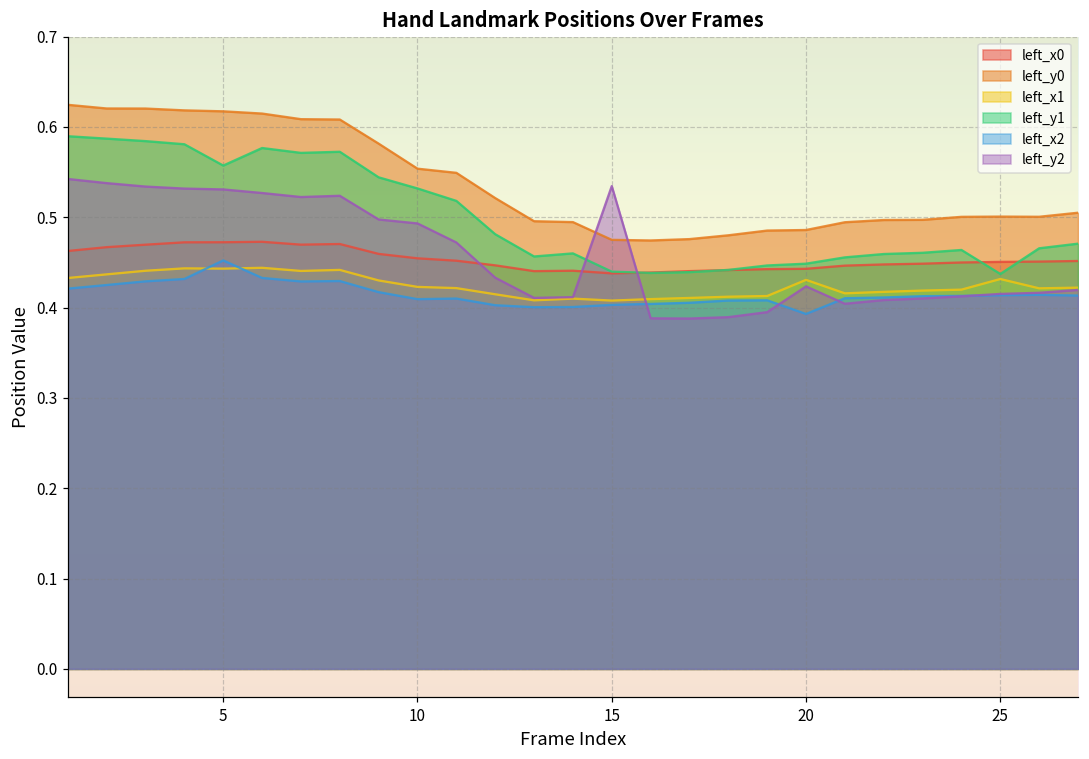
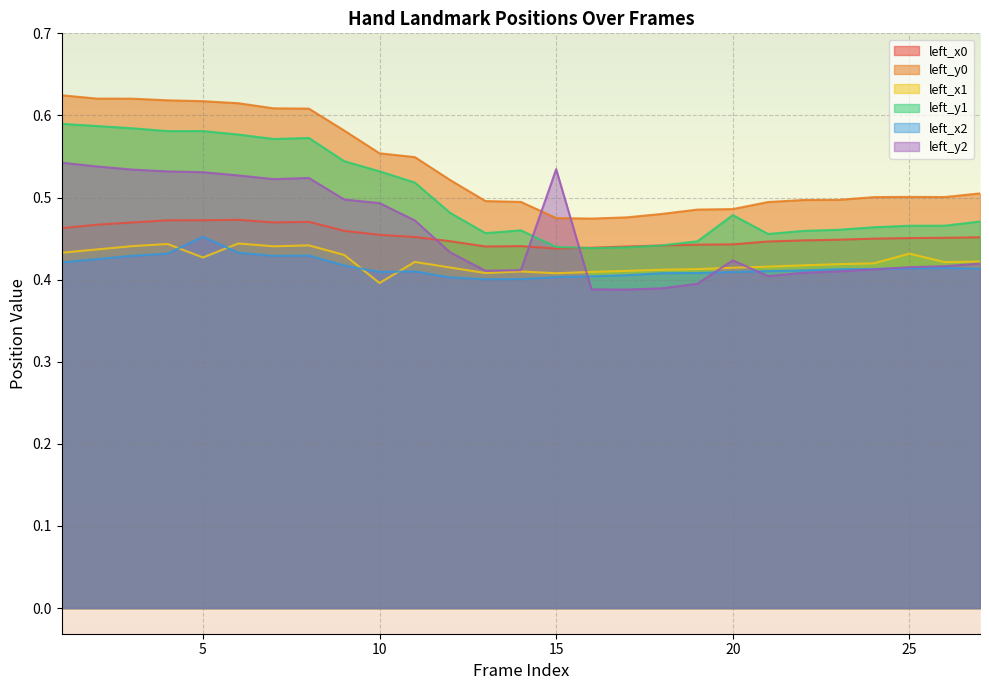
left_x1, 5: 0.44 -> 0.43
left_y1, 5: 0.56 -> 0.58
left_x1, 10: 0.42 -> 0.40
left_x1, 20: 0.43 -> 0.41
left_y1, 20: 0.45 -> 0.48
left_x2, 20: 0.39 -> 0.41
left_y1, 25: 0.44 -> 0.47
